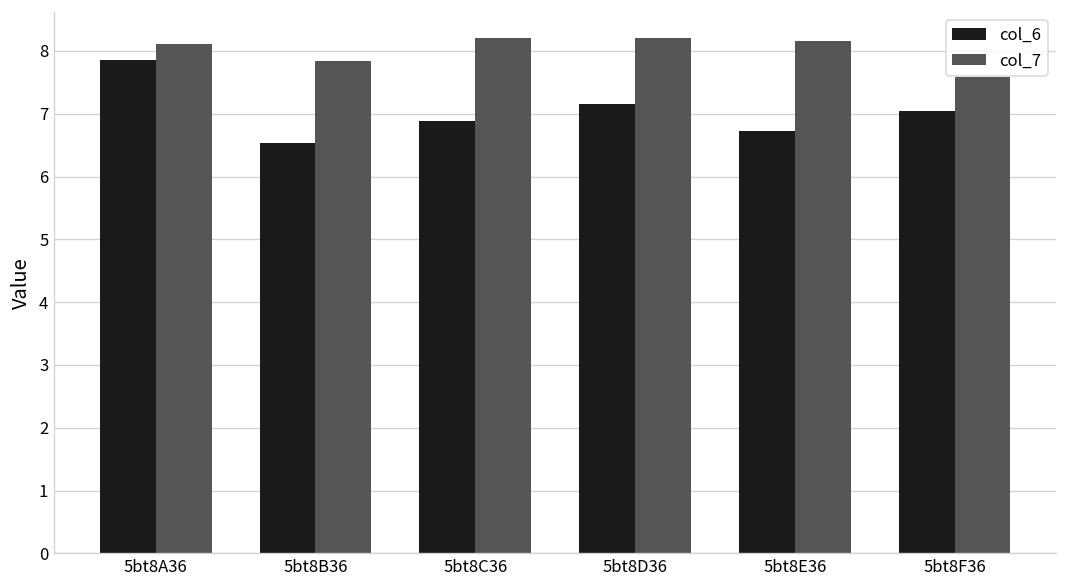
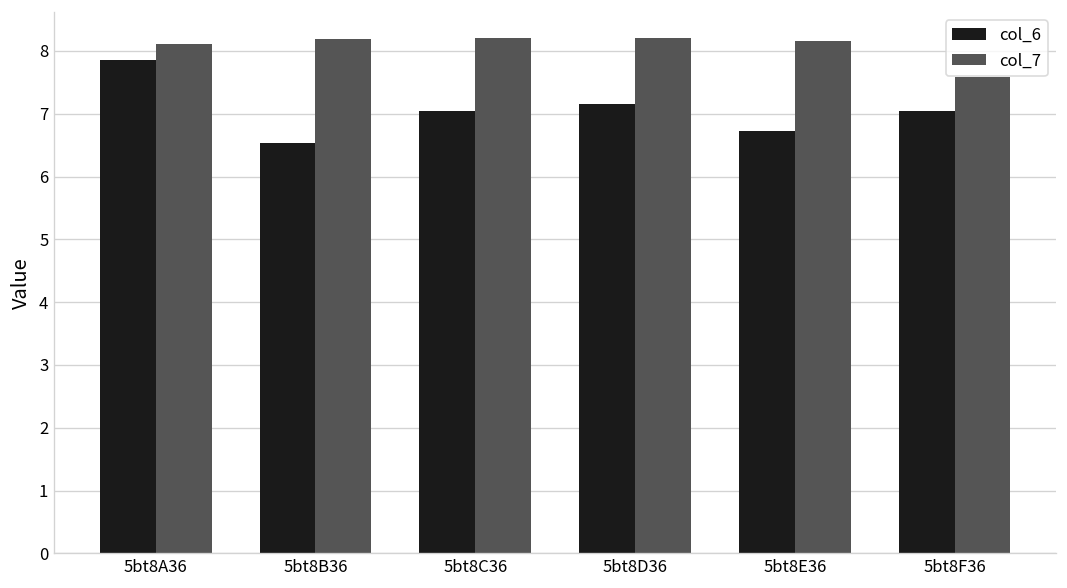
col_7, 5bt8B36: 7.8 -> 8.2
col_6, 5bt8C36: 6.9 -> 7.0
